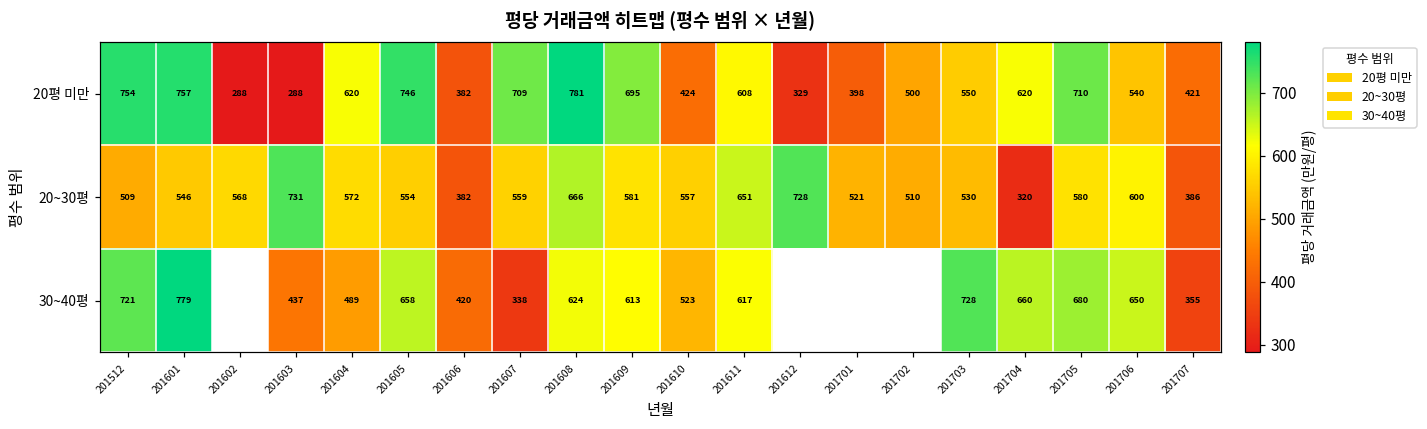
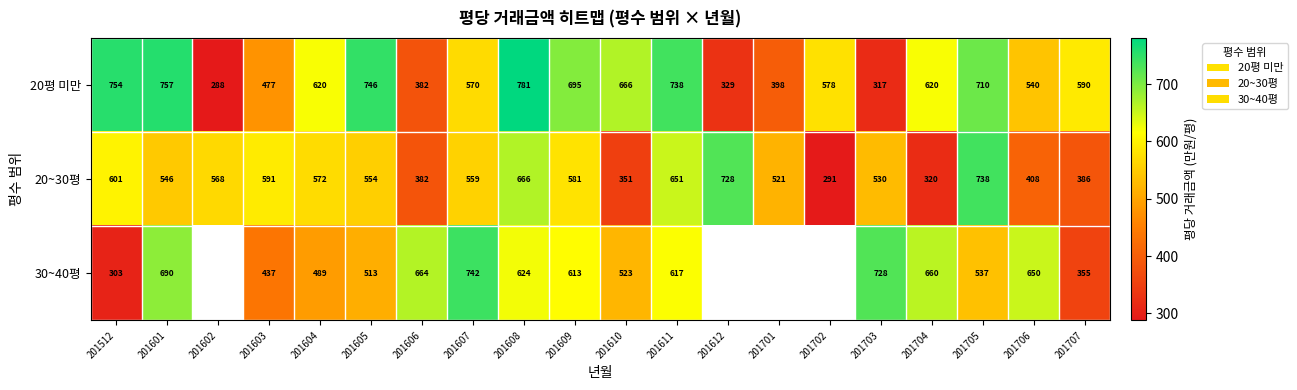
20평 미만, 201603: 288 -> 477
20평 미만, 201607: 709 -> 570
20평 미만, 201610: 424 -> 666
20평 미만, 201611: 608 -> 738
20평 미만, 201702: 500 -> 578
20평 미만, 201703: 550 -> 317
20평 미만, 201707: 421 -> 590
20~30평, 201512: 509 -> 601
20~30평, 201603: 731 -> 591
20~30평, 201610: 557 -> 351
20~30평, 201702: 510 -> 291
20~30평, 201705: 580 -> 738
20~30평, 201706: 600 -> 408
30~40평, 201512: 721 -> 303
30~40평, 201601: 779 -> 690
30~40평, 201605: 658 -> 513
30~40평, 201606: 420 -> 664
30~40평, 201607: 338 -> 742
30~40평, 201705: 680 -> 537
